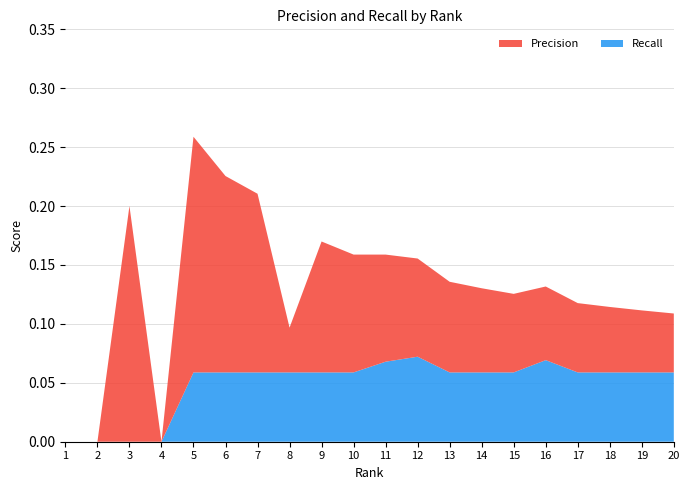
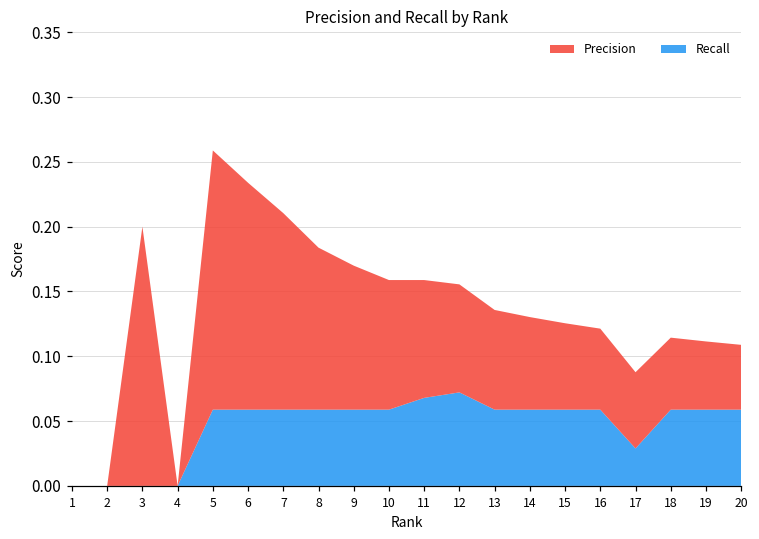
Precision, 6: 0.167 -> 0.175
Precision, 8: 0.038 -> 0.125
Recall, 16: 0.069 -> 0.059
Recall, 17: 0.059 -> 0.029
